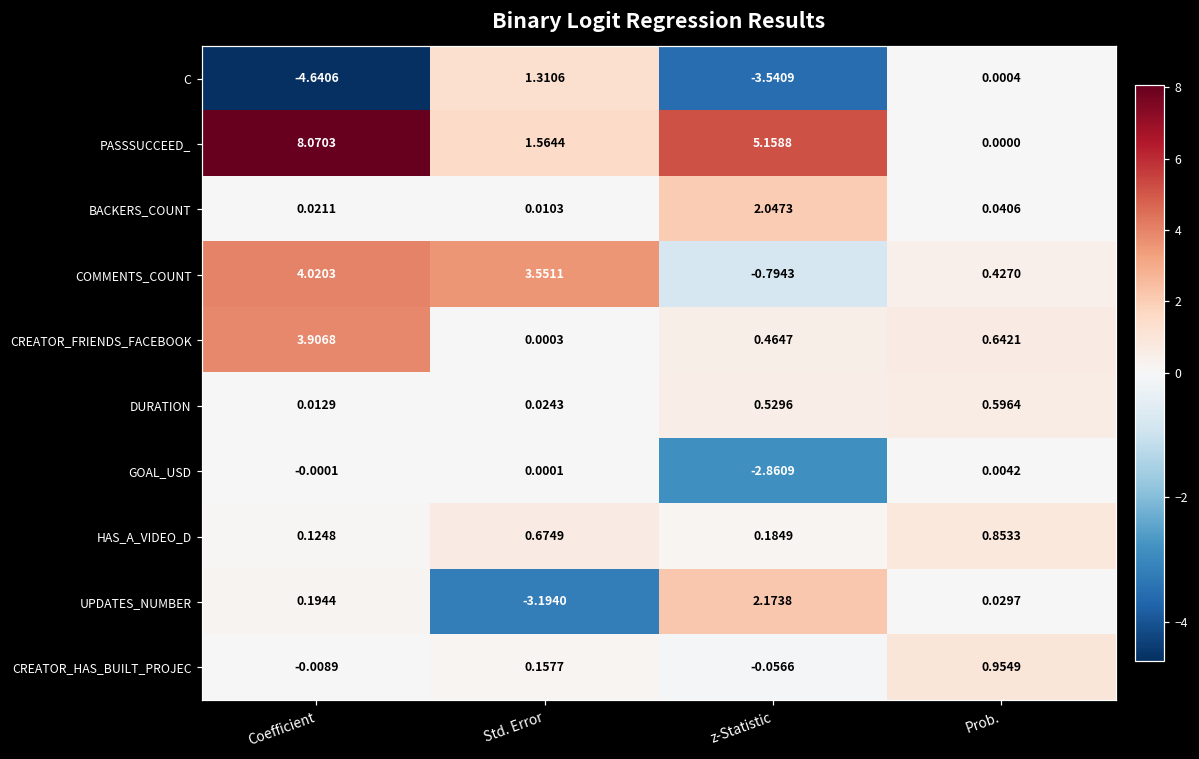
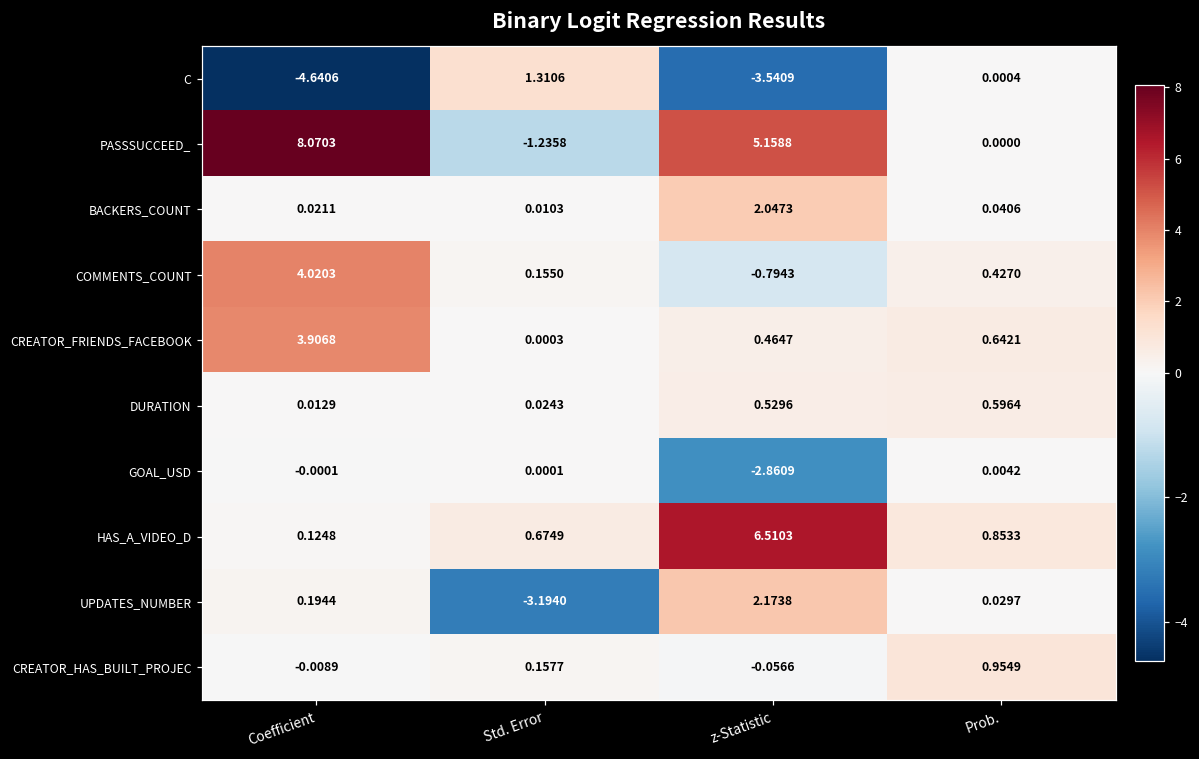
PASSSUCCEED_, Std. Error: 1.5644 -> -1.2358
COMMENTS_COUNT, Std. Error: 3.5511 -> 0.1550
HAS_A_VIDEO_D, z-Statistic: 0.1849 -> 6.5103
